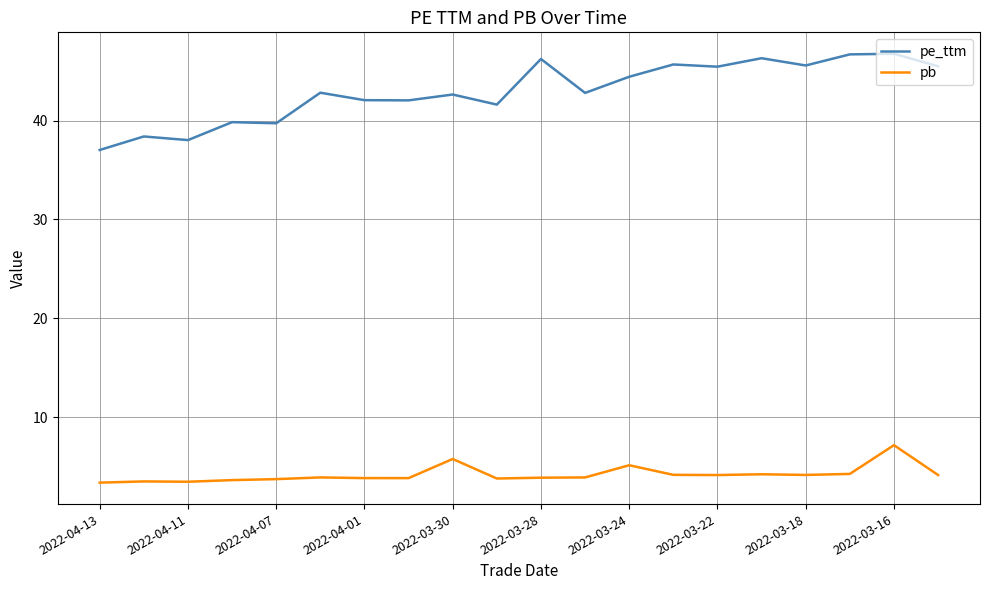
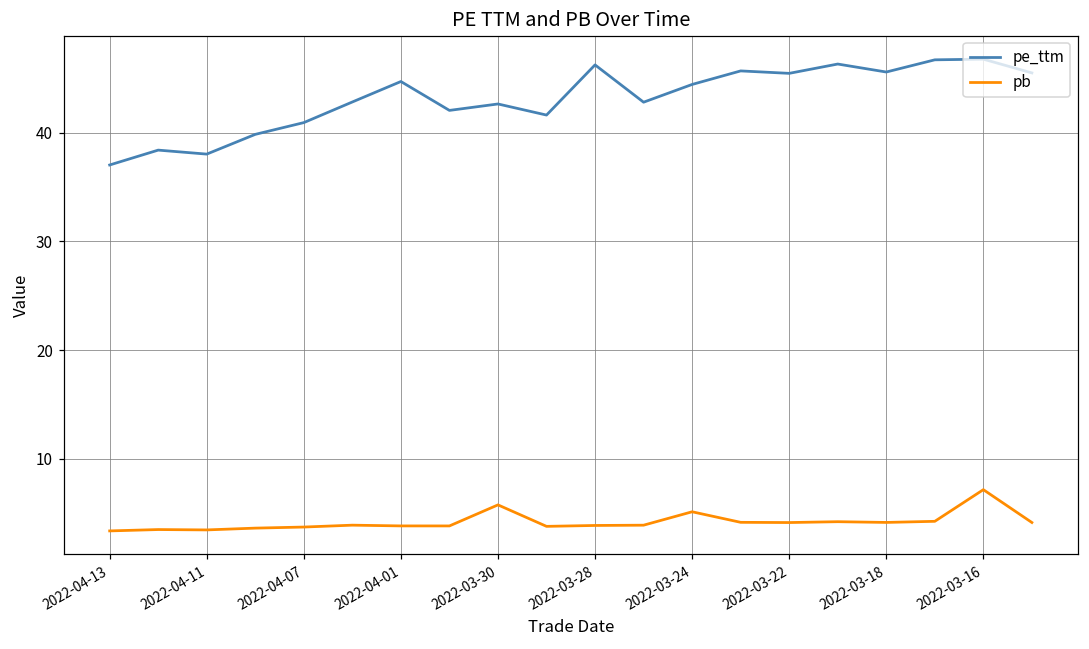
pe_ttm, 2022-04-07: 40 -> 41
pe_ttm, 2022-04-01: 42 -> 45
